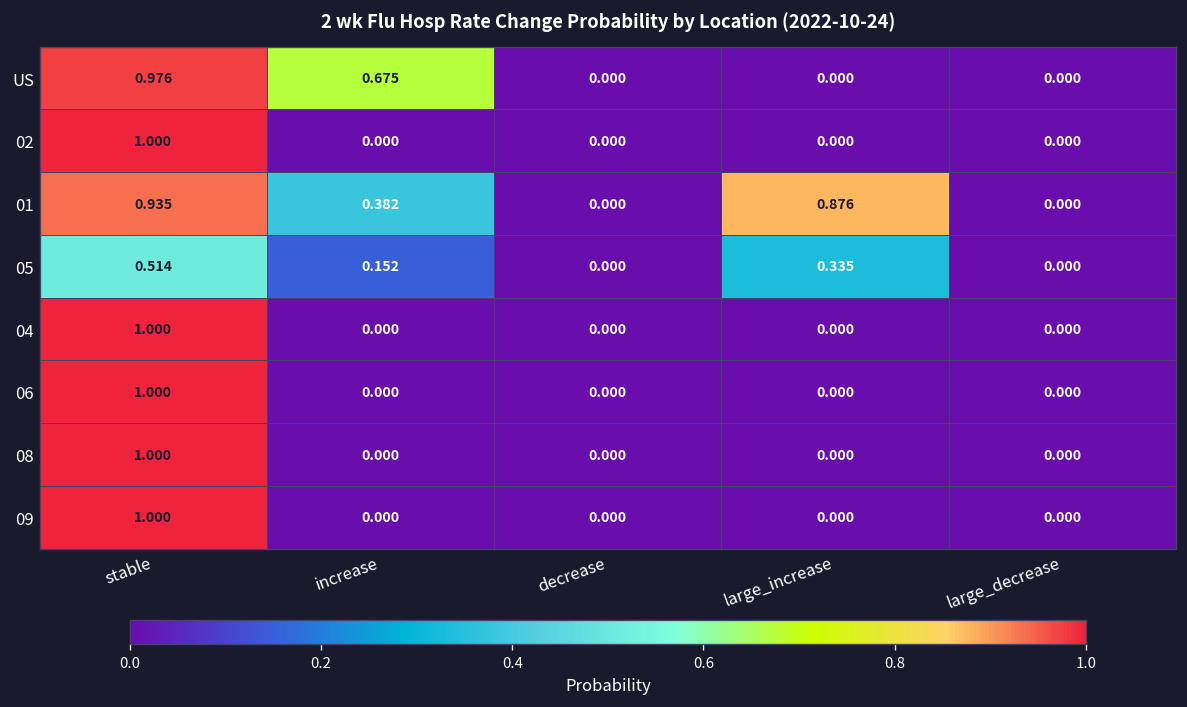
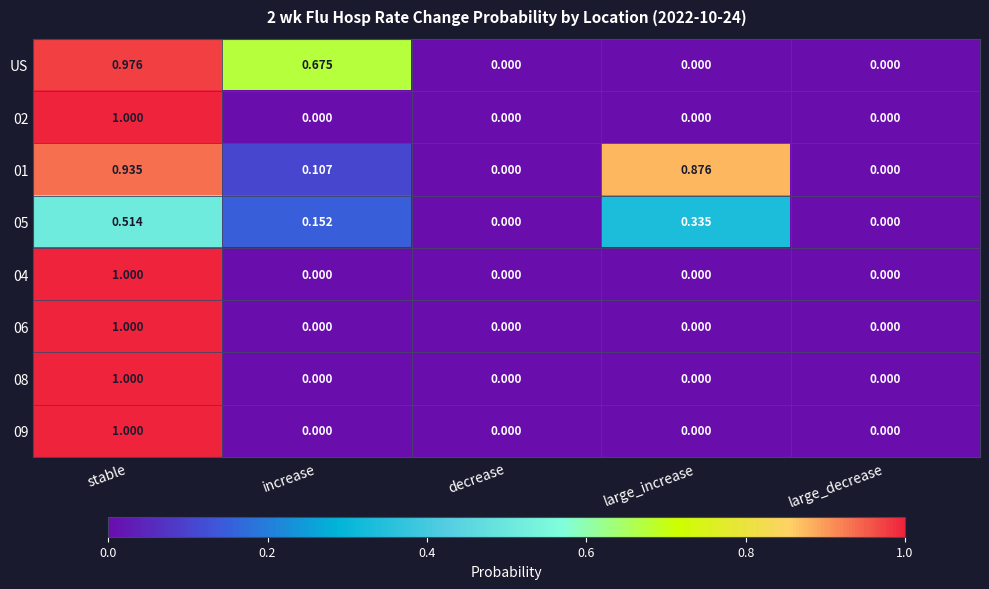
01, increase: 0.382 -> 0.107
